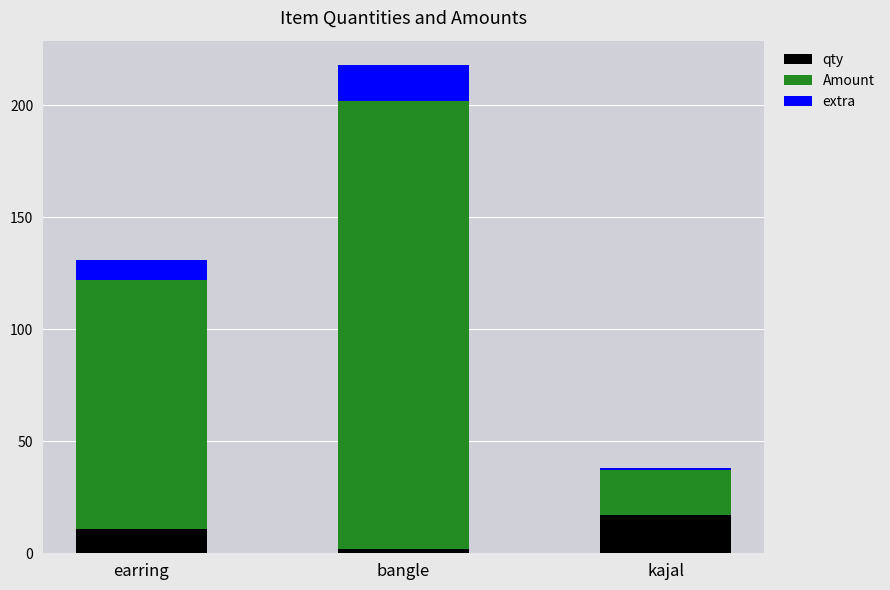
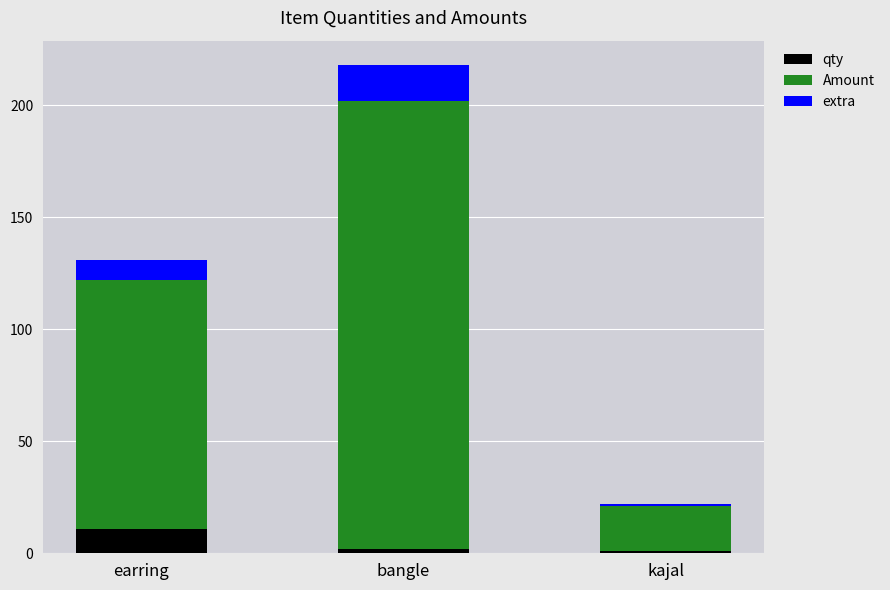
qty, kajal: 17 -> 1
